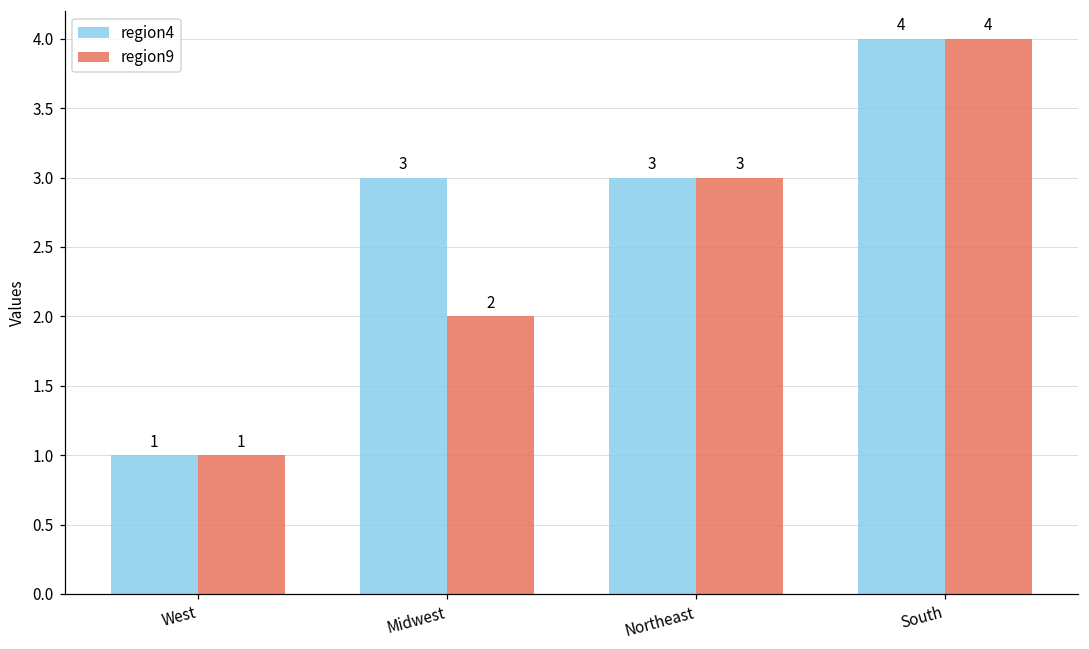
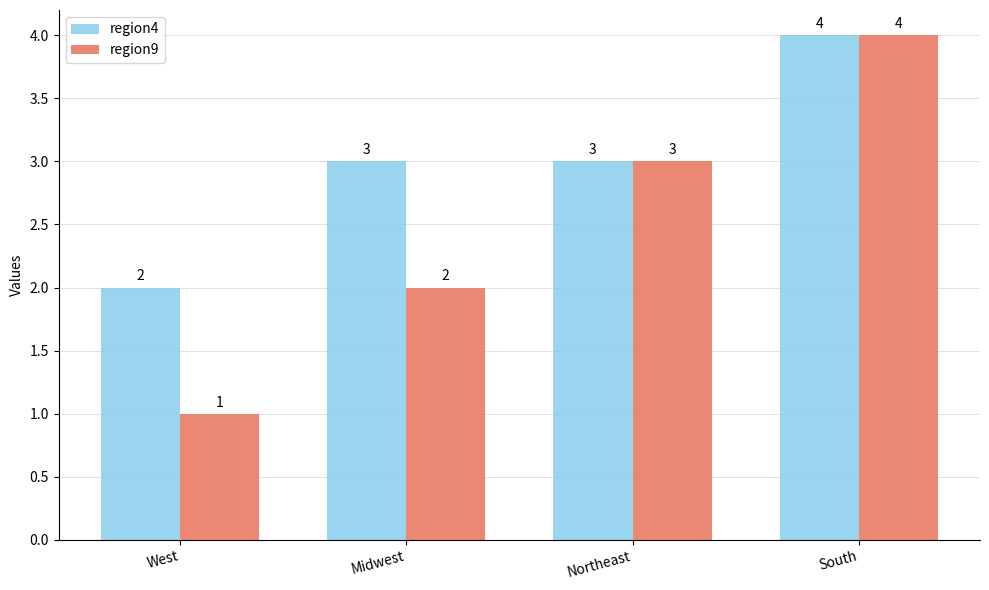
region4, West: 1 -> 2
